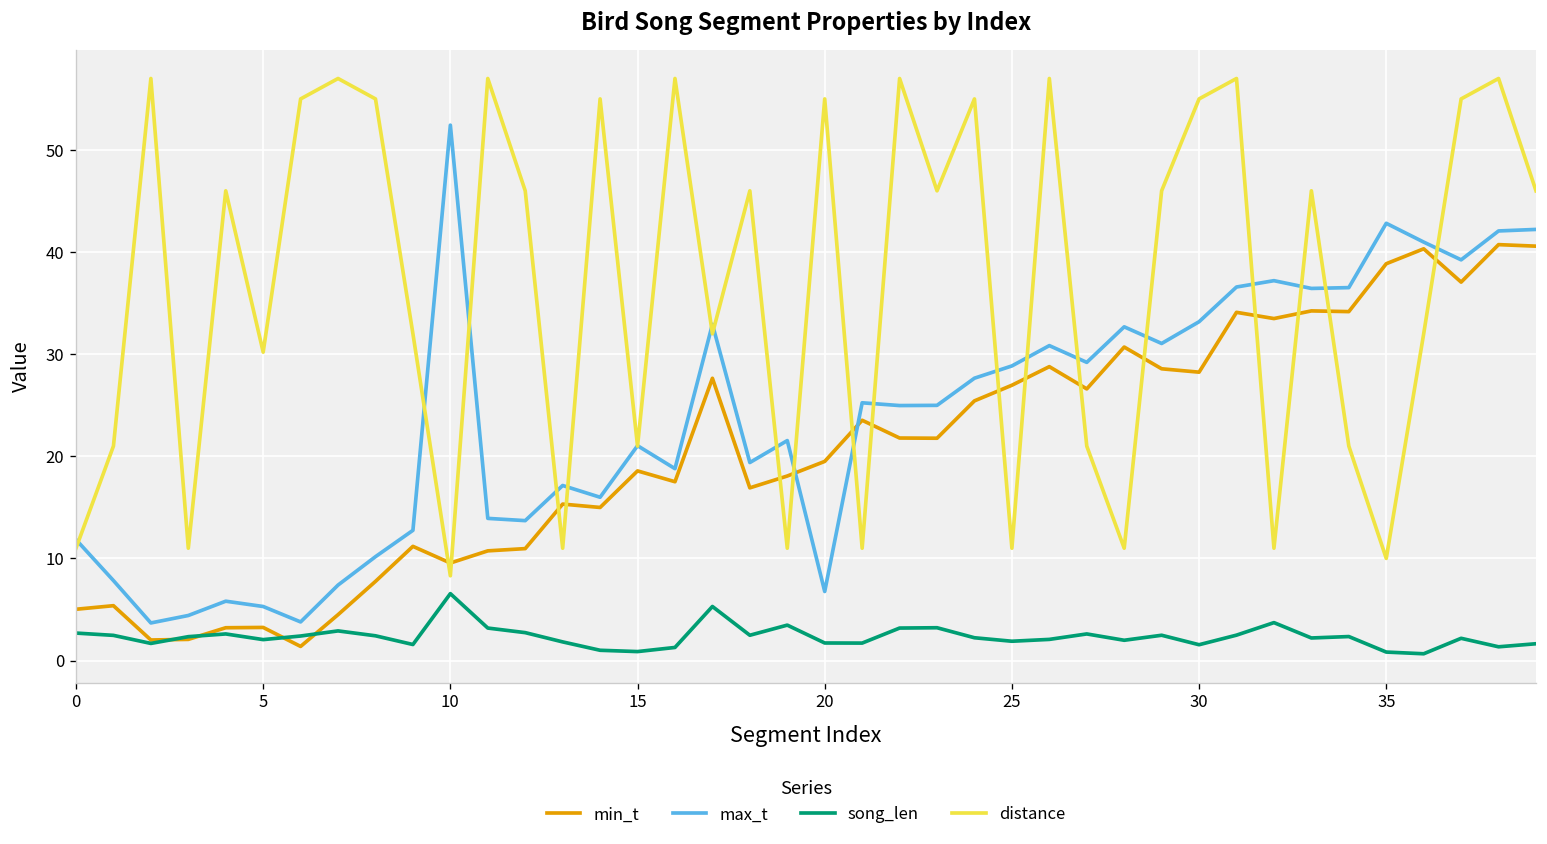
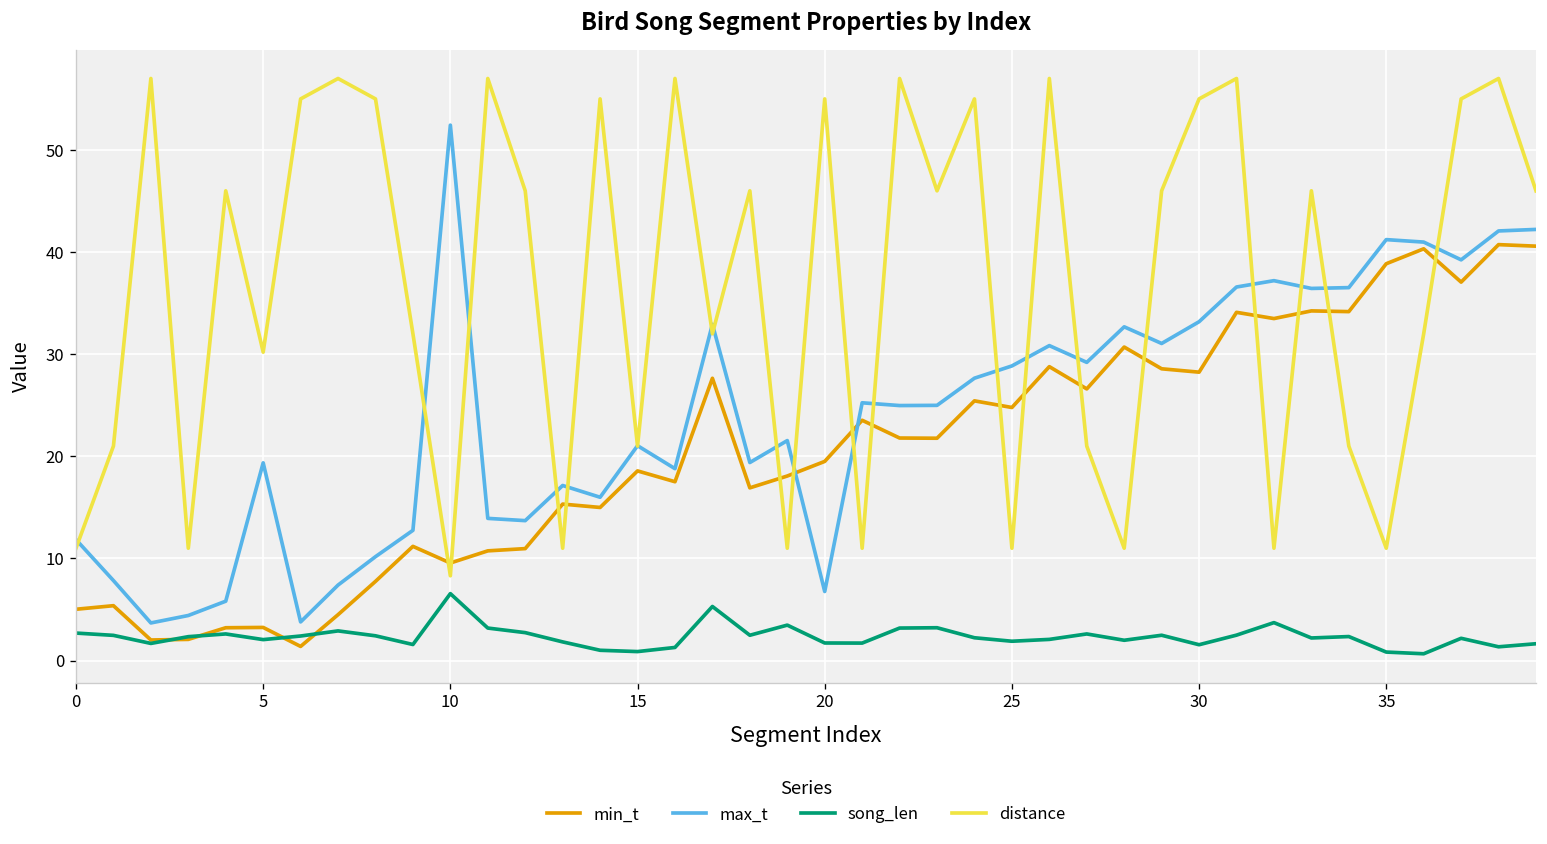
max_t, 5: 5 -> 19
min_t, 25: 27 -> 25
max_t, 35: 43 -> 41
distance, 35: 10 -> 11
